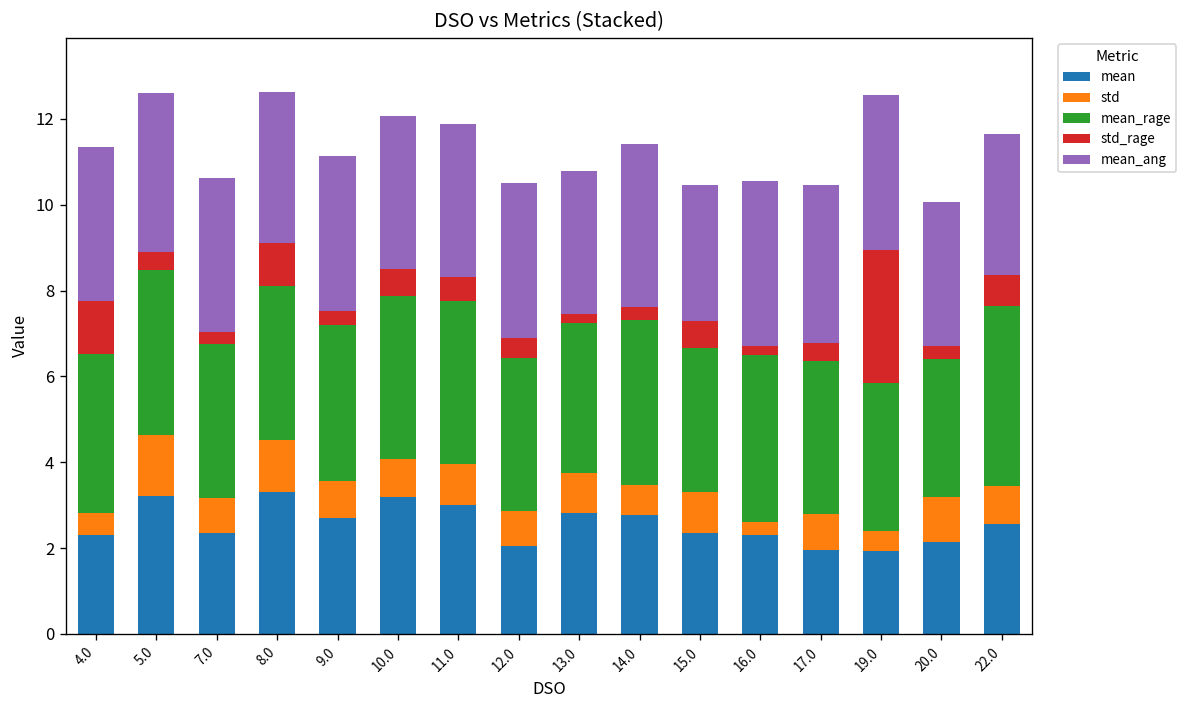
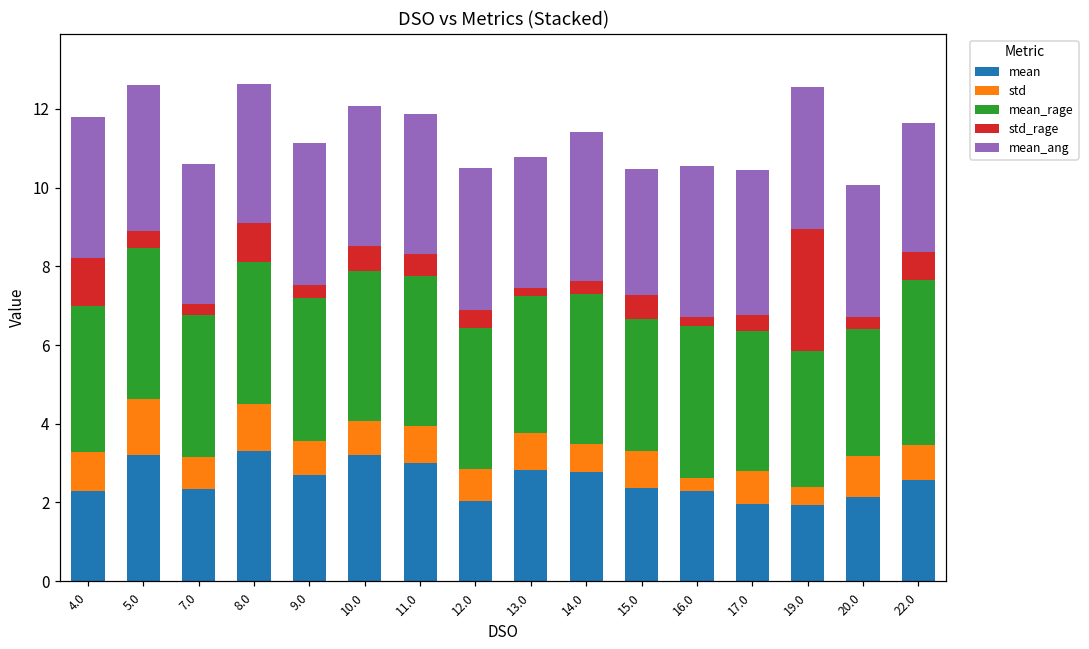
std, 4.0: 0.5 -> 1.0
